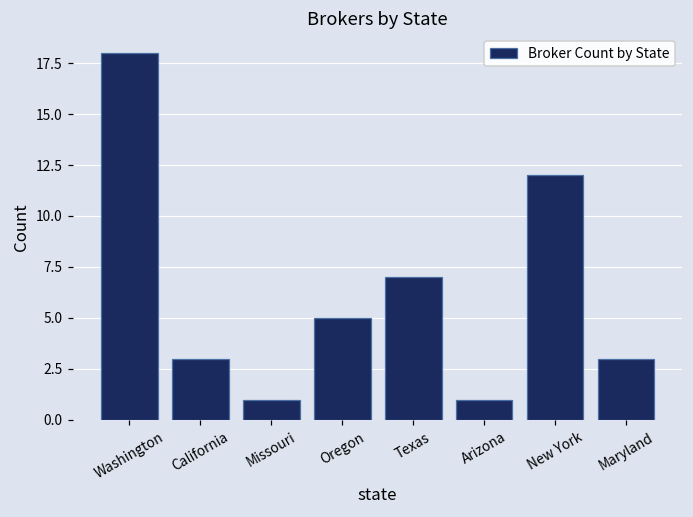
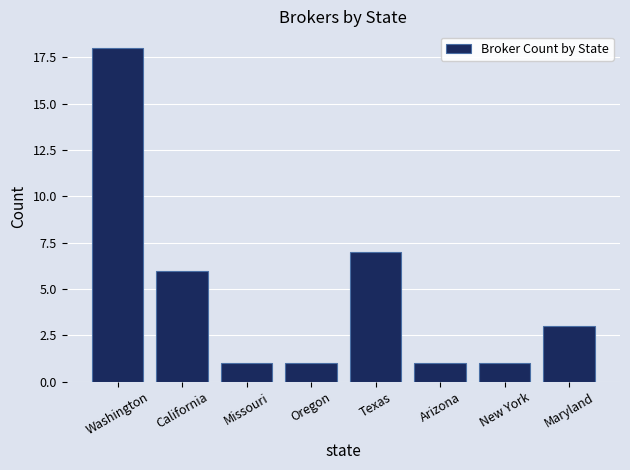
California: 3 -> 6
Oregon: 5 -> 1
New York: 12 -> 1
